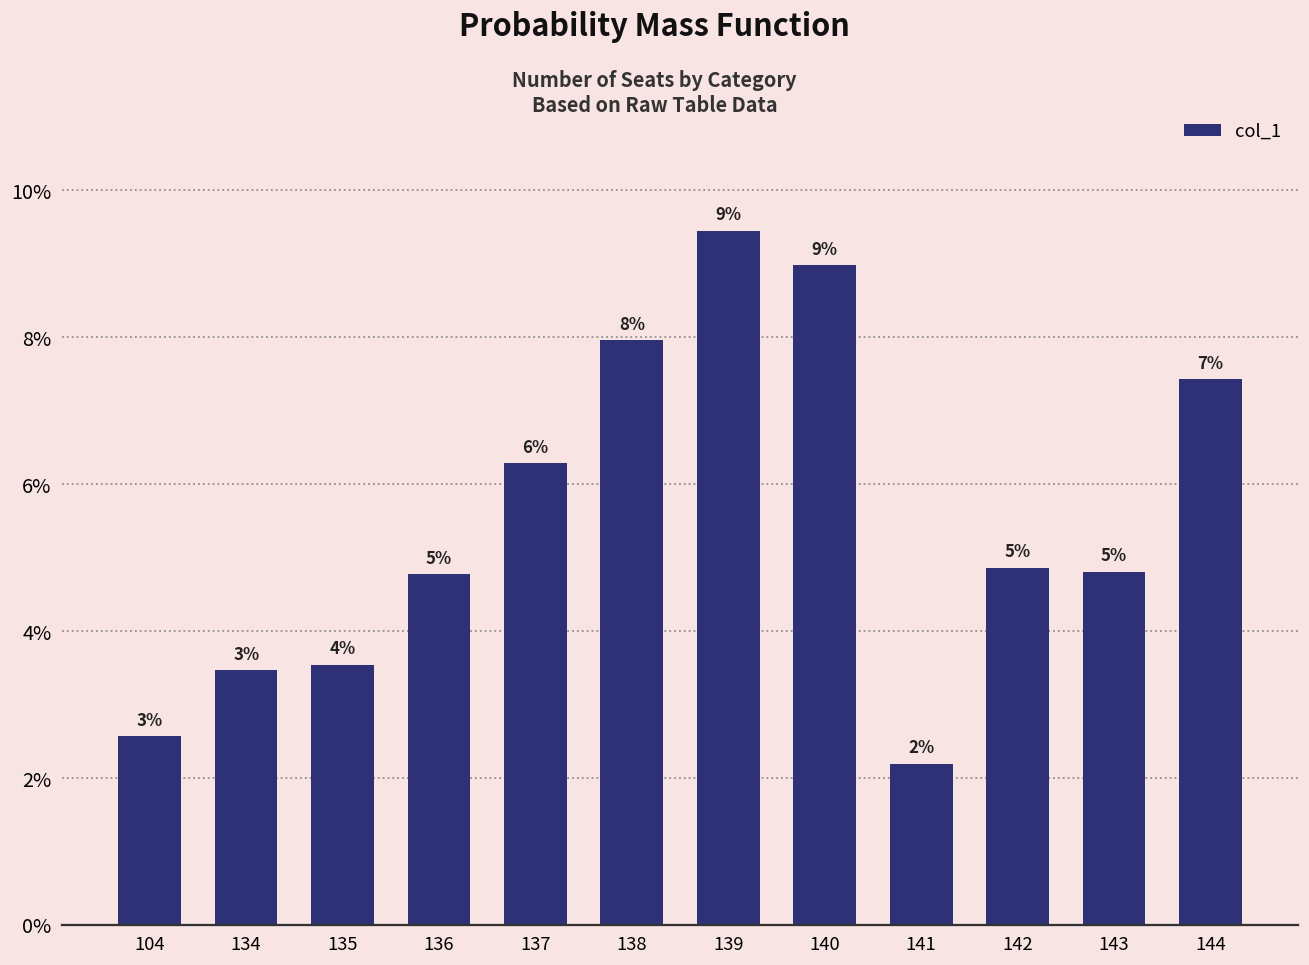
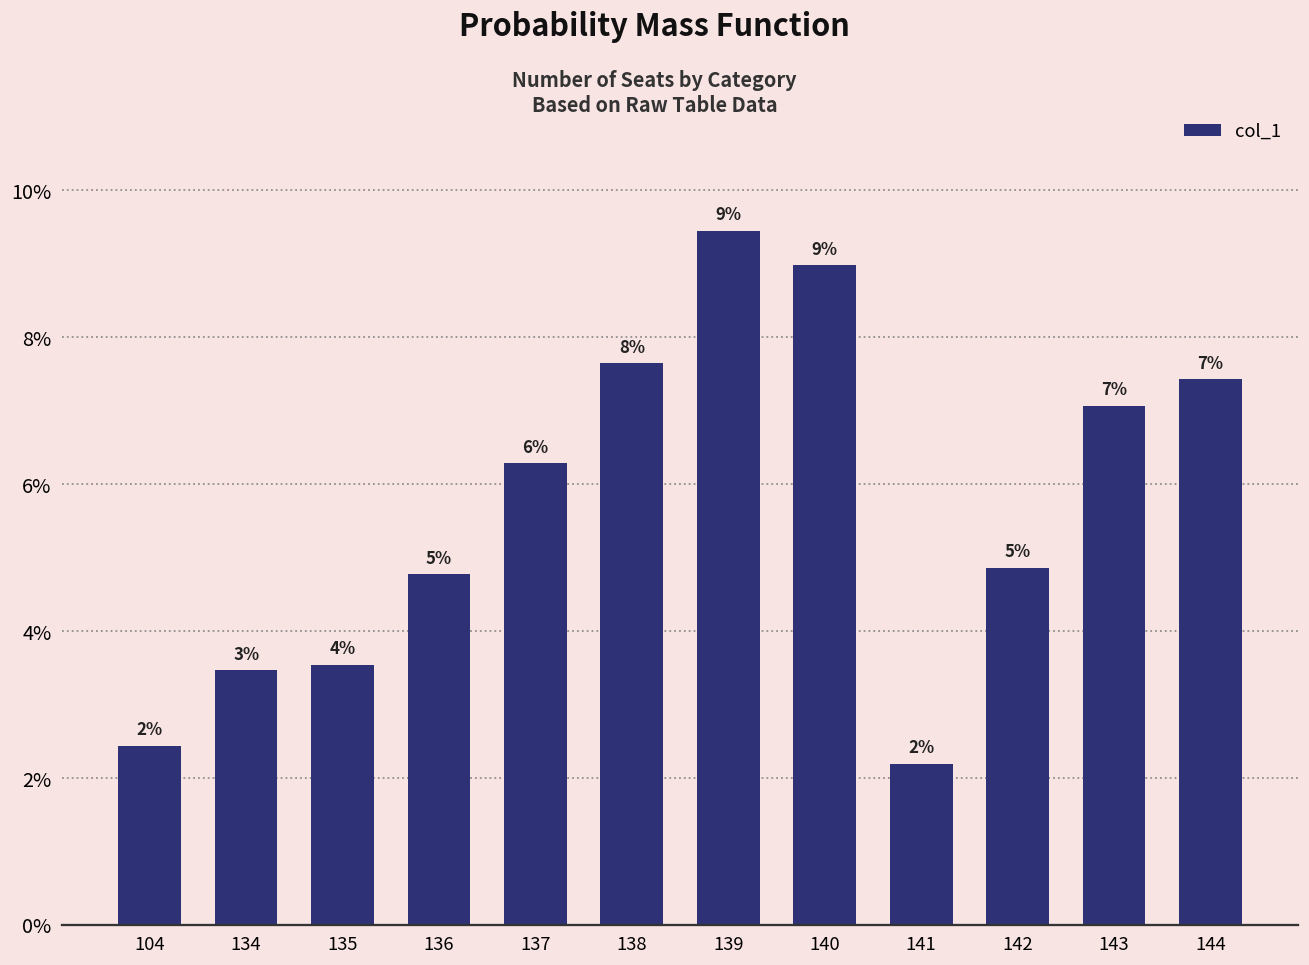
104: 3% -> 2%
138: 8.0% -> 7.6%
143: 5% -> 7%
